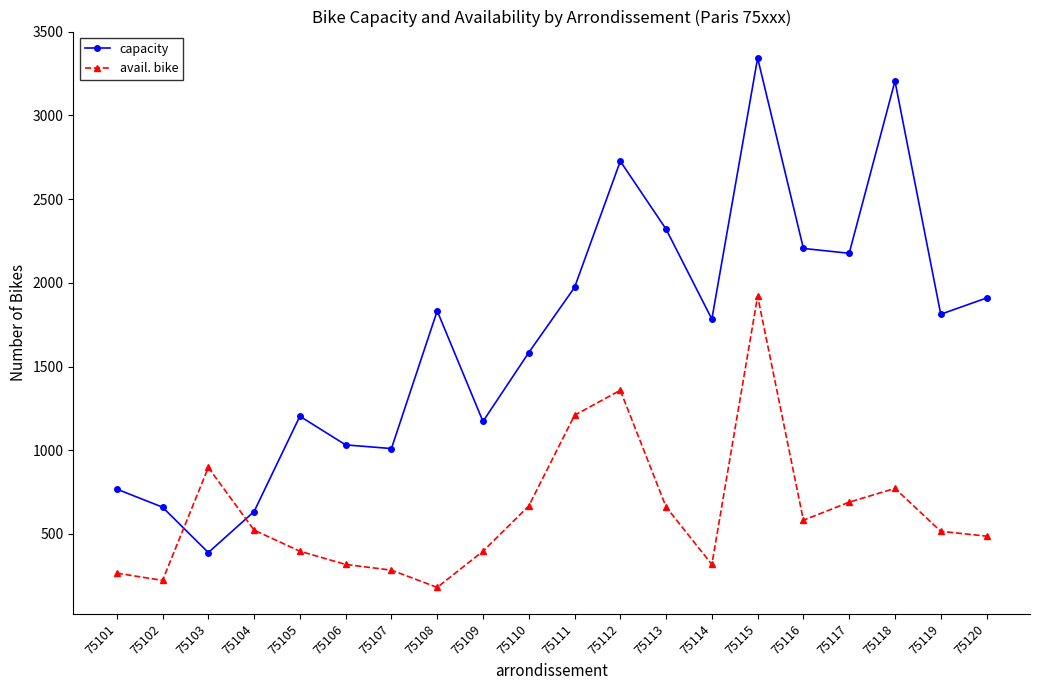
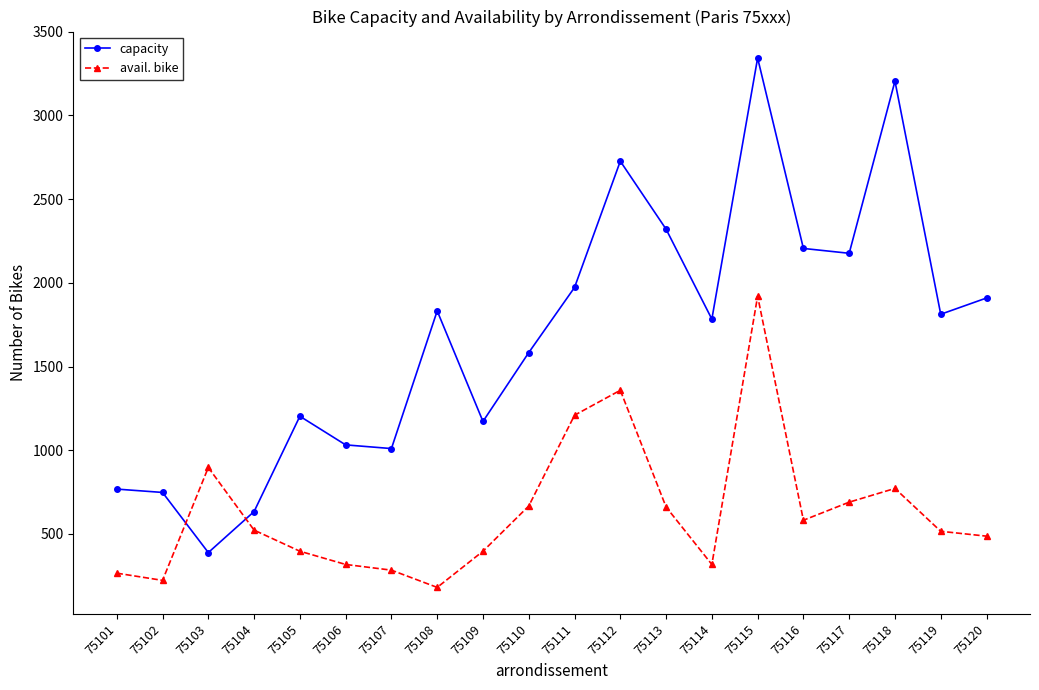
capacity, 75102: 660 -> 750
